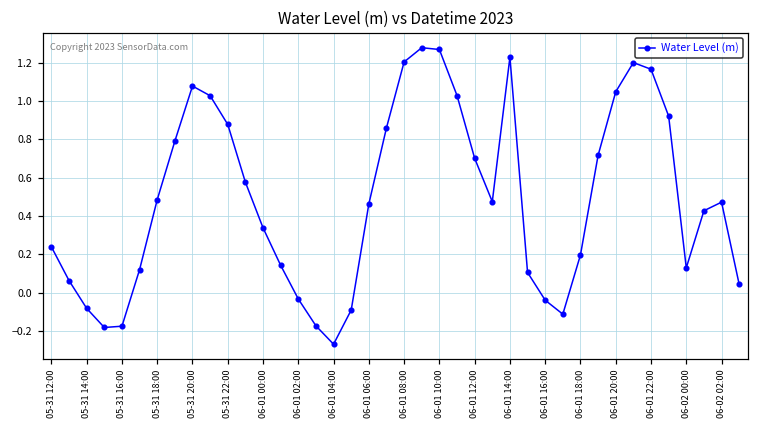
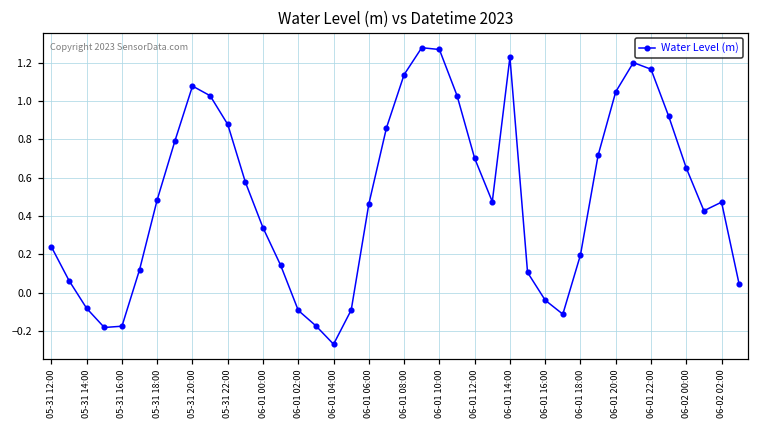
06-01 02:00: -0.03 -> -0.09
06-01 08:00: 1.20 -> 1.14
06-02 00:00: 0.13 -> 0.65
